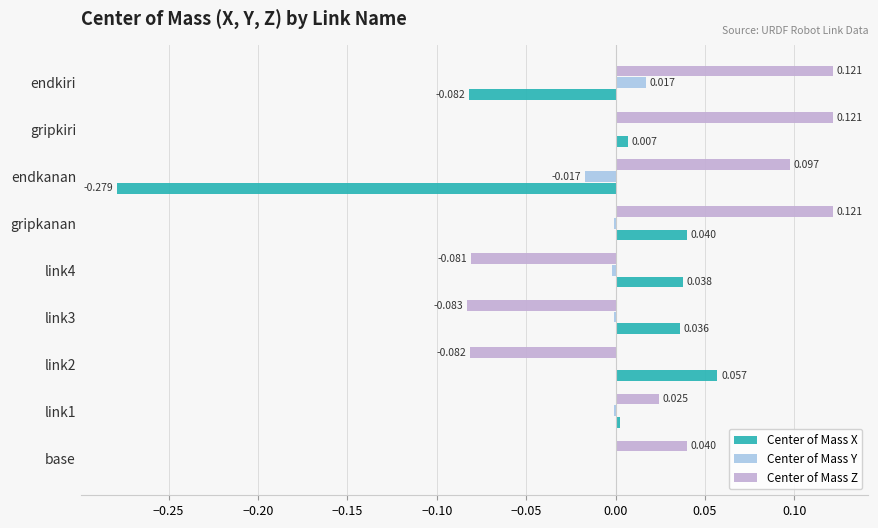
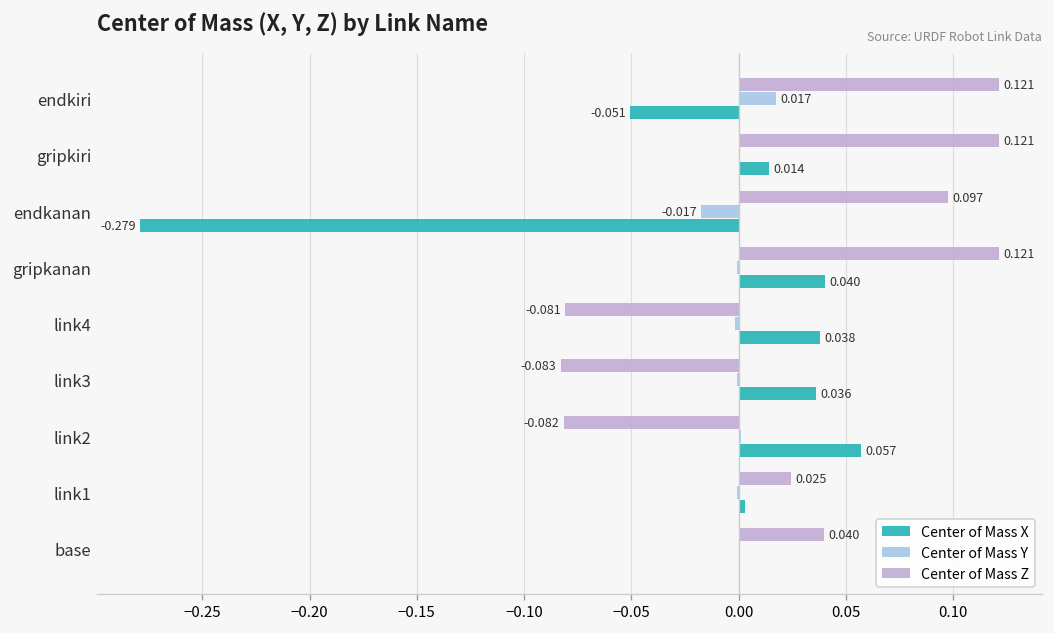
Center of Mass X, endkiri: -0.082 -> -0.051
Center of Mass X, gripkiri: 0.007 -> 0.014
